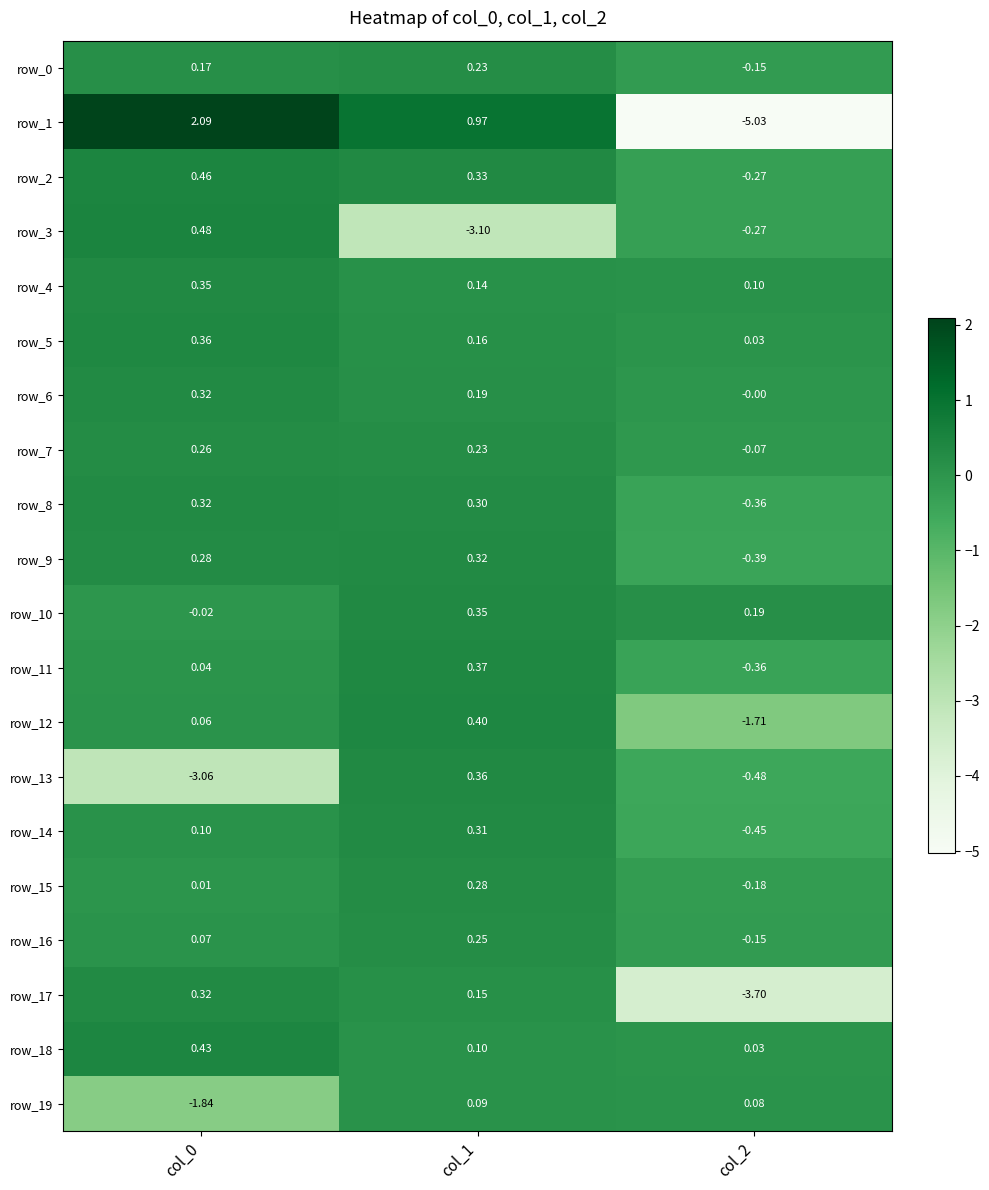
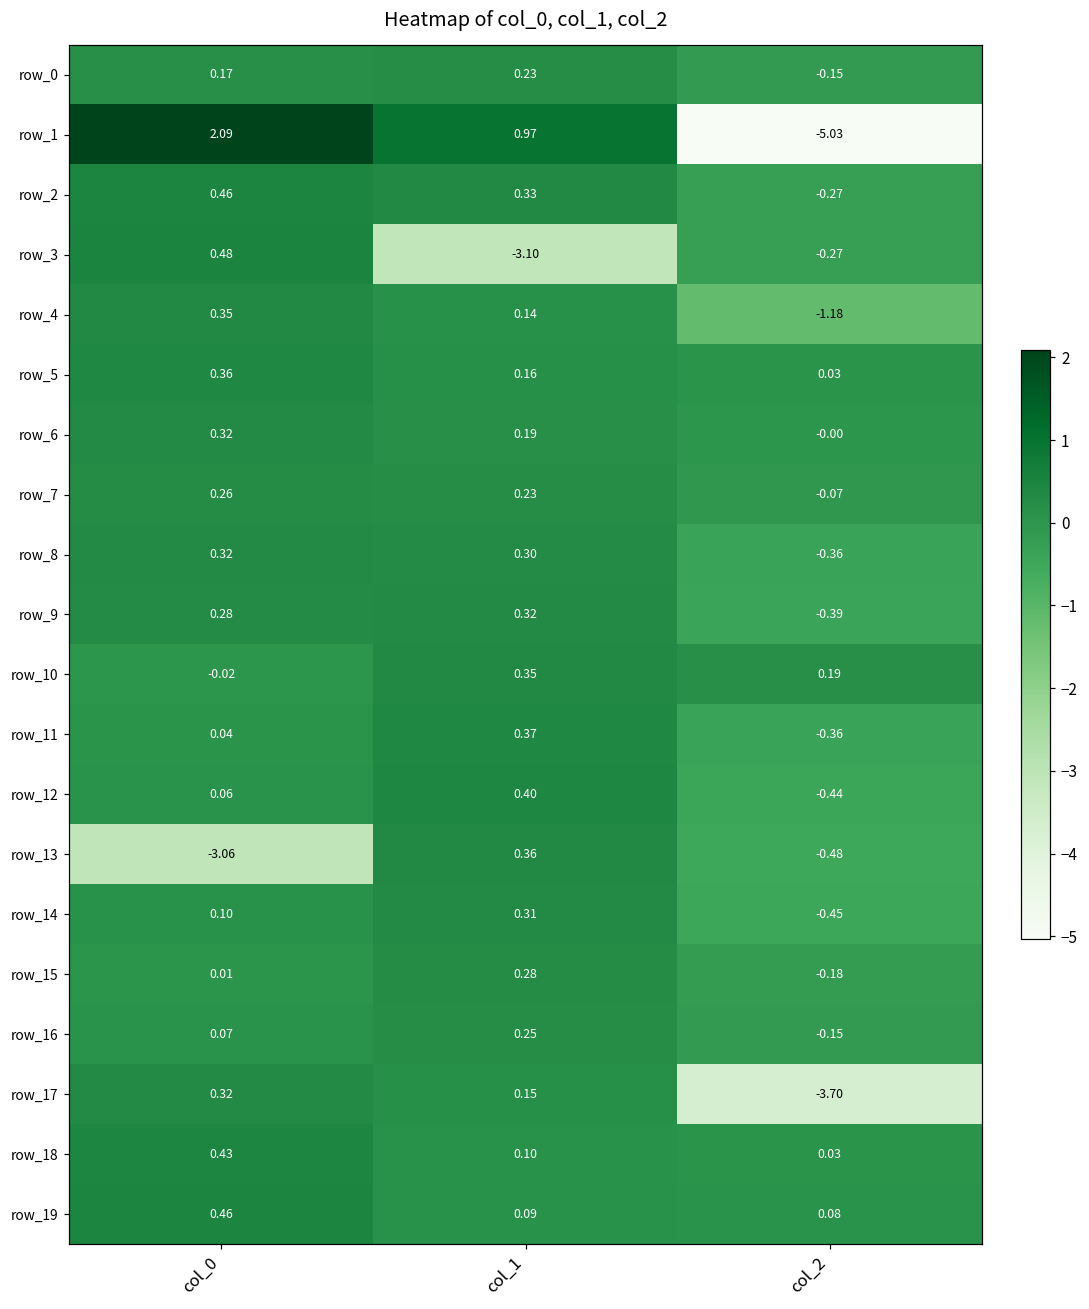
row_4, col_2: 0.10 -> -1.18
row_12, col_2: -1.71 -> -0.44
row_19, col_0: -1.84 -> 0.46
